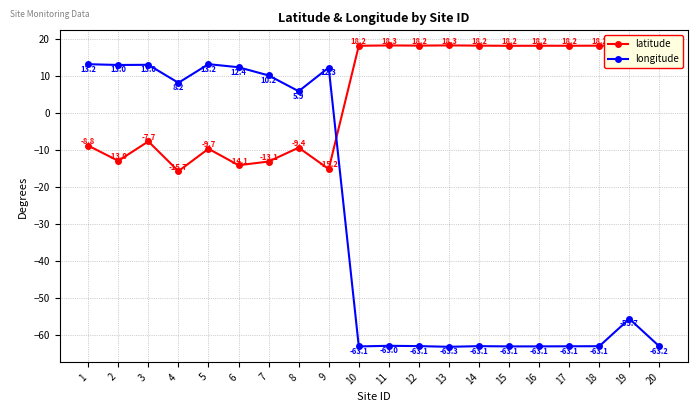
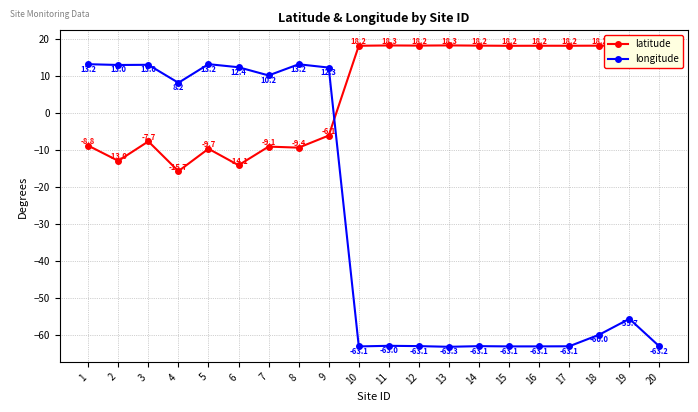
latitude, 7: -13.1 -> -9.1
longitude, 8: 5.9 -> 13.2
latitude, 9: -15.2 -> -6.1
longitude, 18: -63.1 -> -60.0
